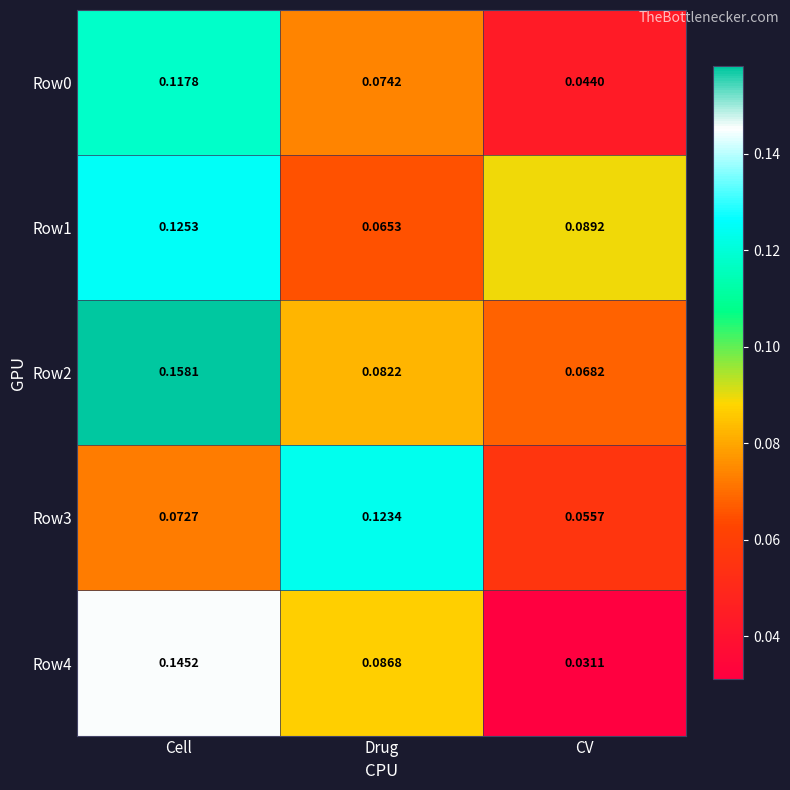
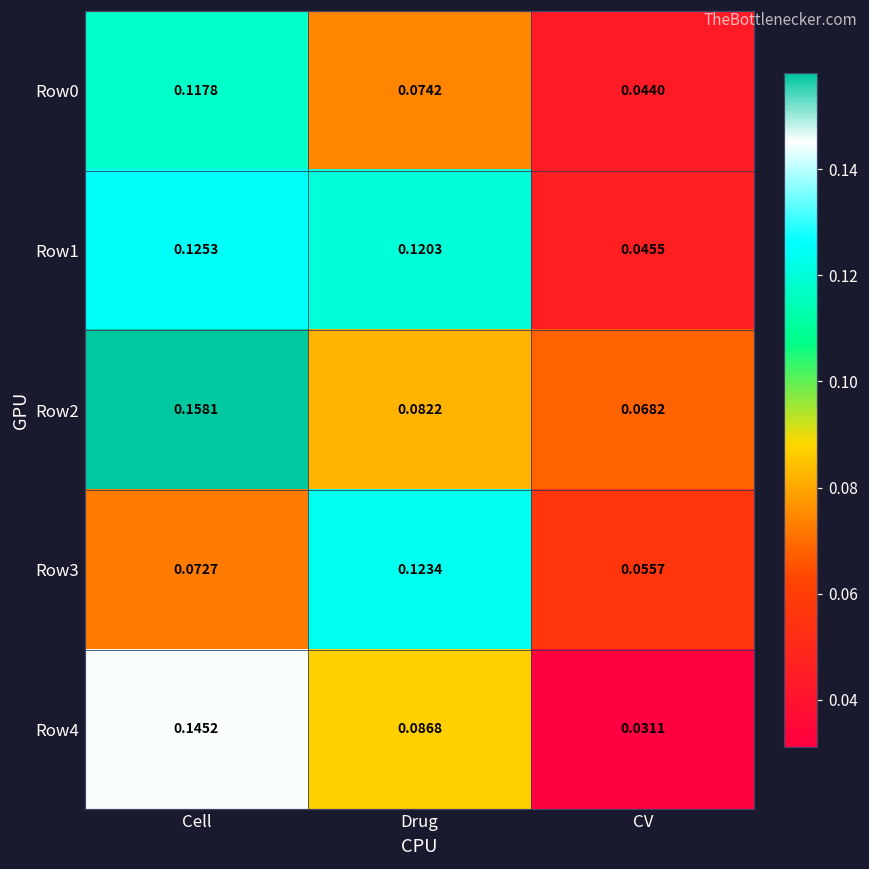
Row1, Drug: 0.0653 -> 0.1203
Row1, CV: 0.0892 -> 0.0455
